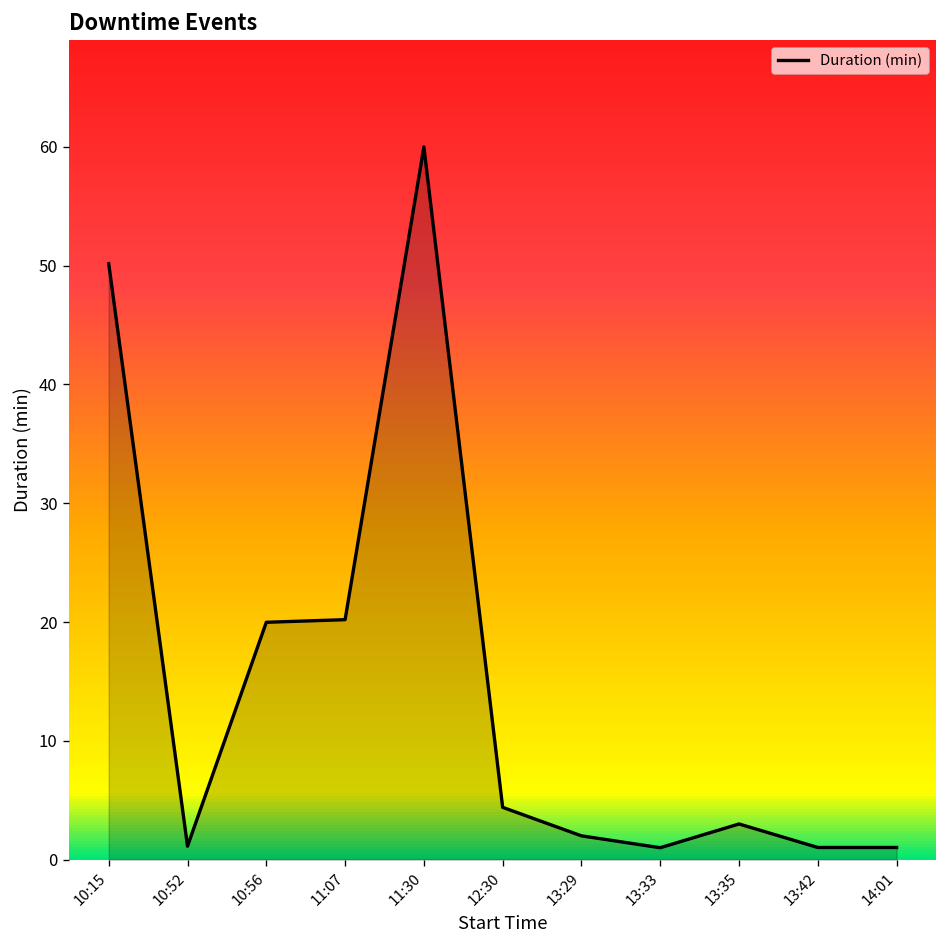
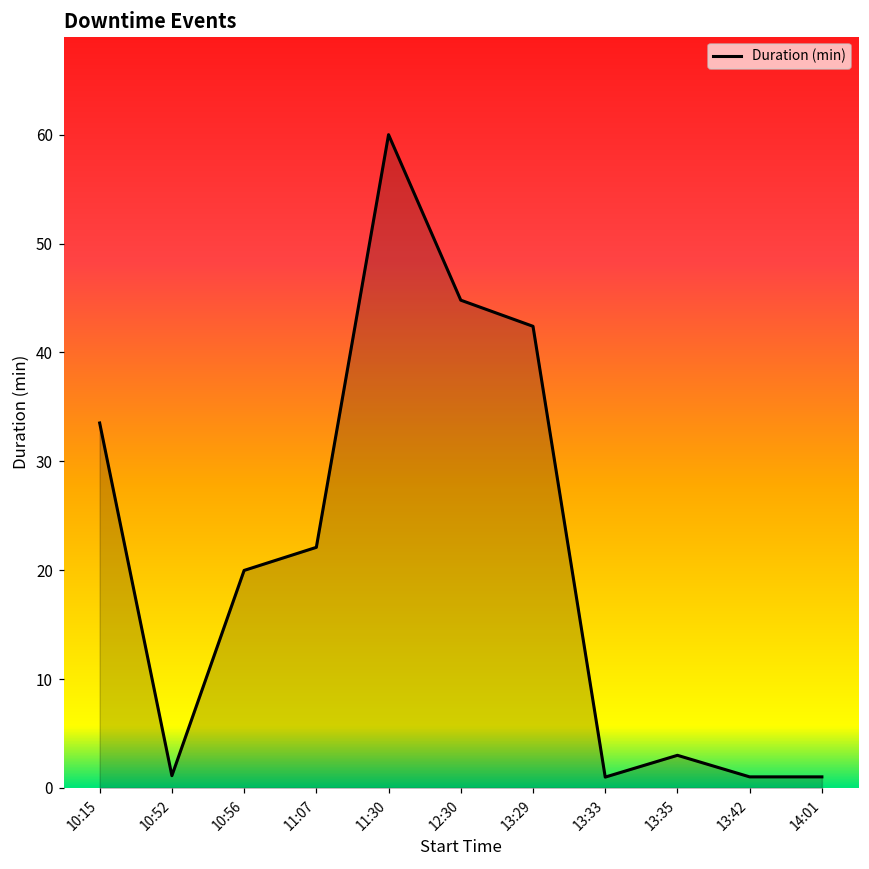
10:15: 50 -> 34
11:07: 20 -> 22
12:30: 4 -> 45
13:29: 2 -> 42
